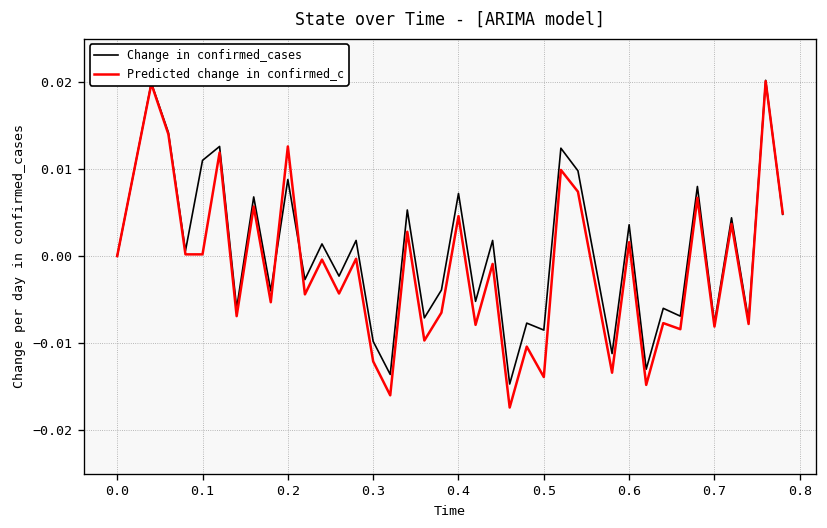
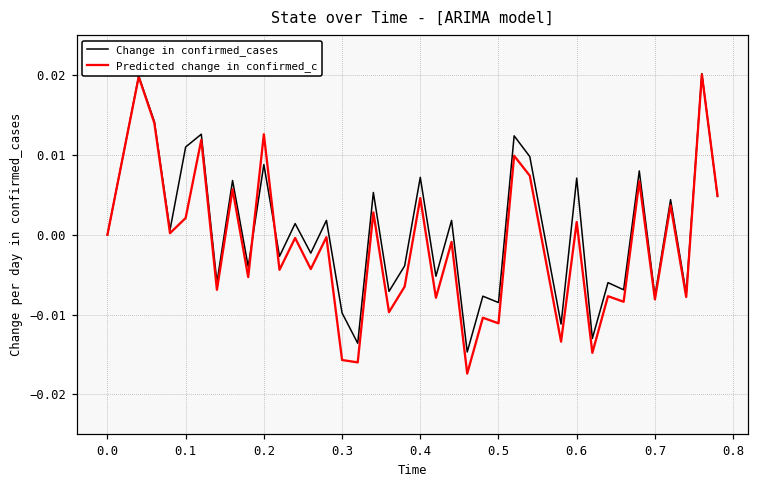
Predicted change in confirmed_c, 0.1: 0.000 -> 0.002
Predicted change in confirmed_c, 0.3: -0.012 -> -0.016
Predicted change in confirmed_c, 0.5: -0.014 -> -0.011
Change in confirmed_cases, 0.6: 0.004 -> 0.007
